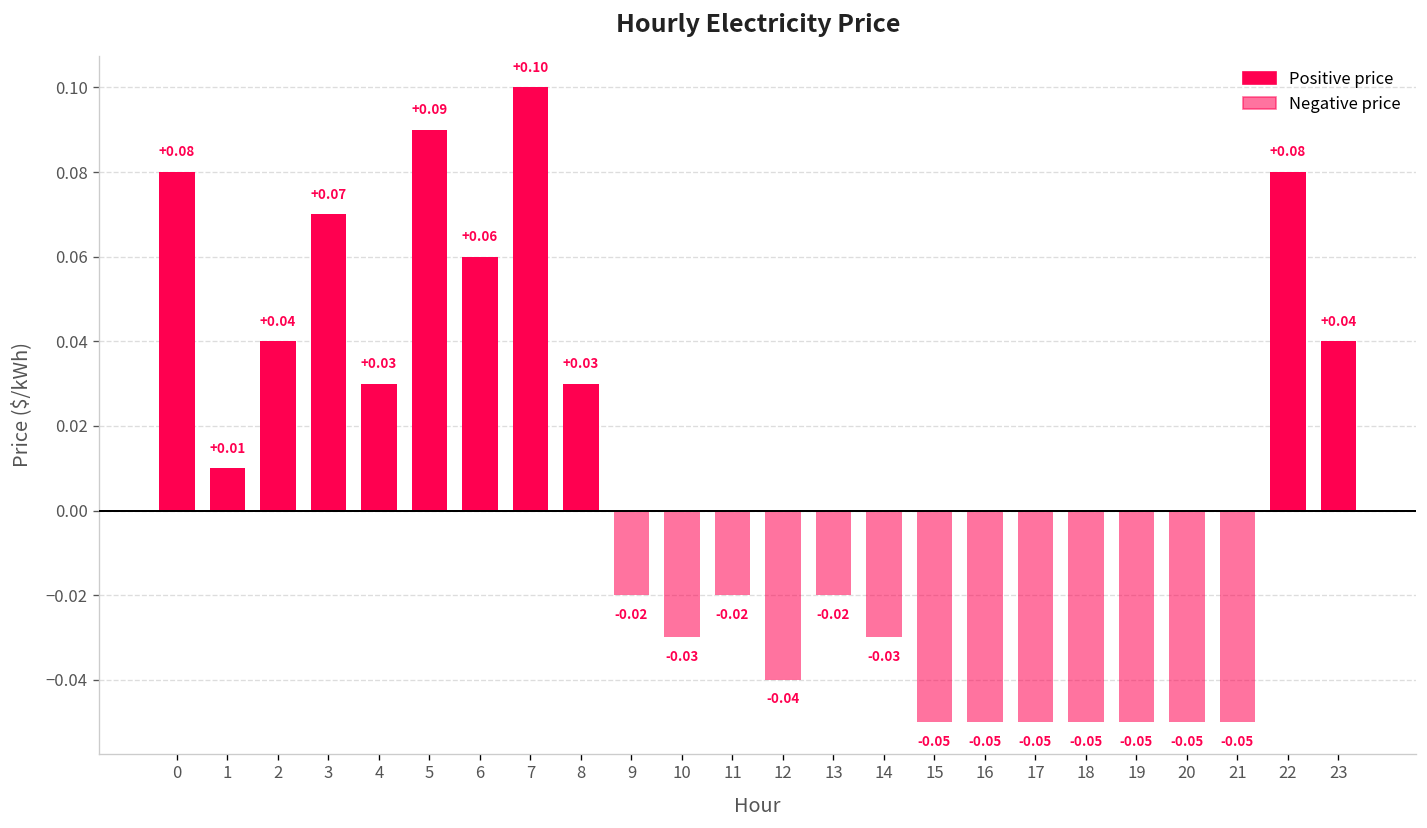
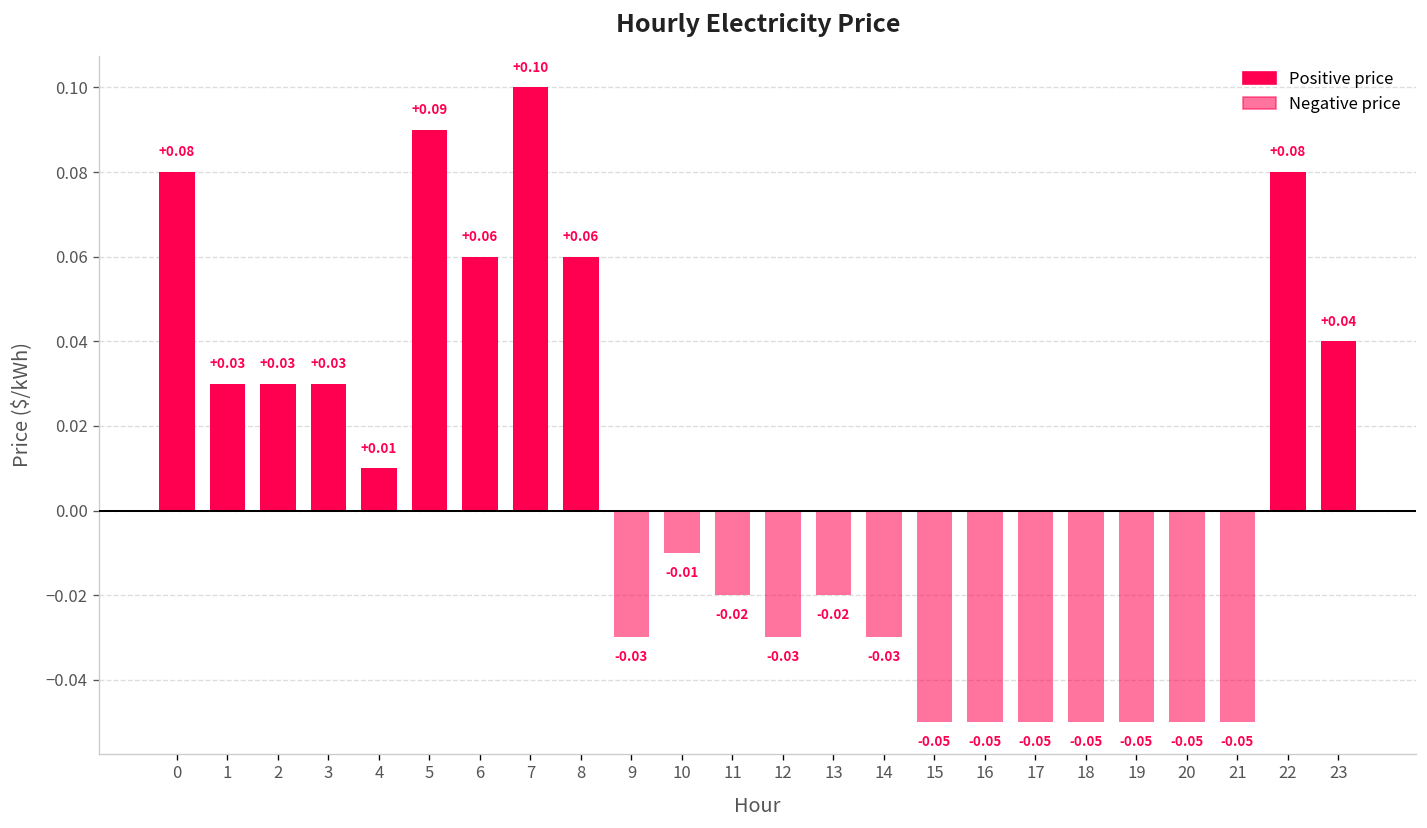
1: +0.01 -> +0.03
2: +0.04 -> +0.03
3: +0.07 -> +0.03
4: +0.03 -> +0.01
8: +0.03 -> +0.06
9: -0.02 -> -0.03
10: -0.03 -> -0.01
12: -0.04 -> -0.03
